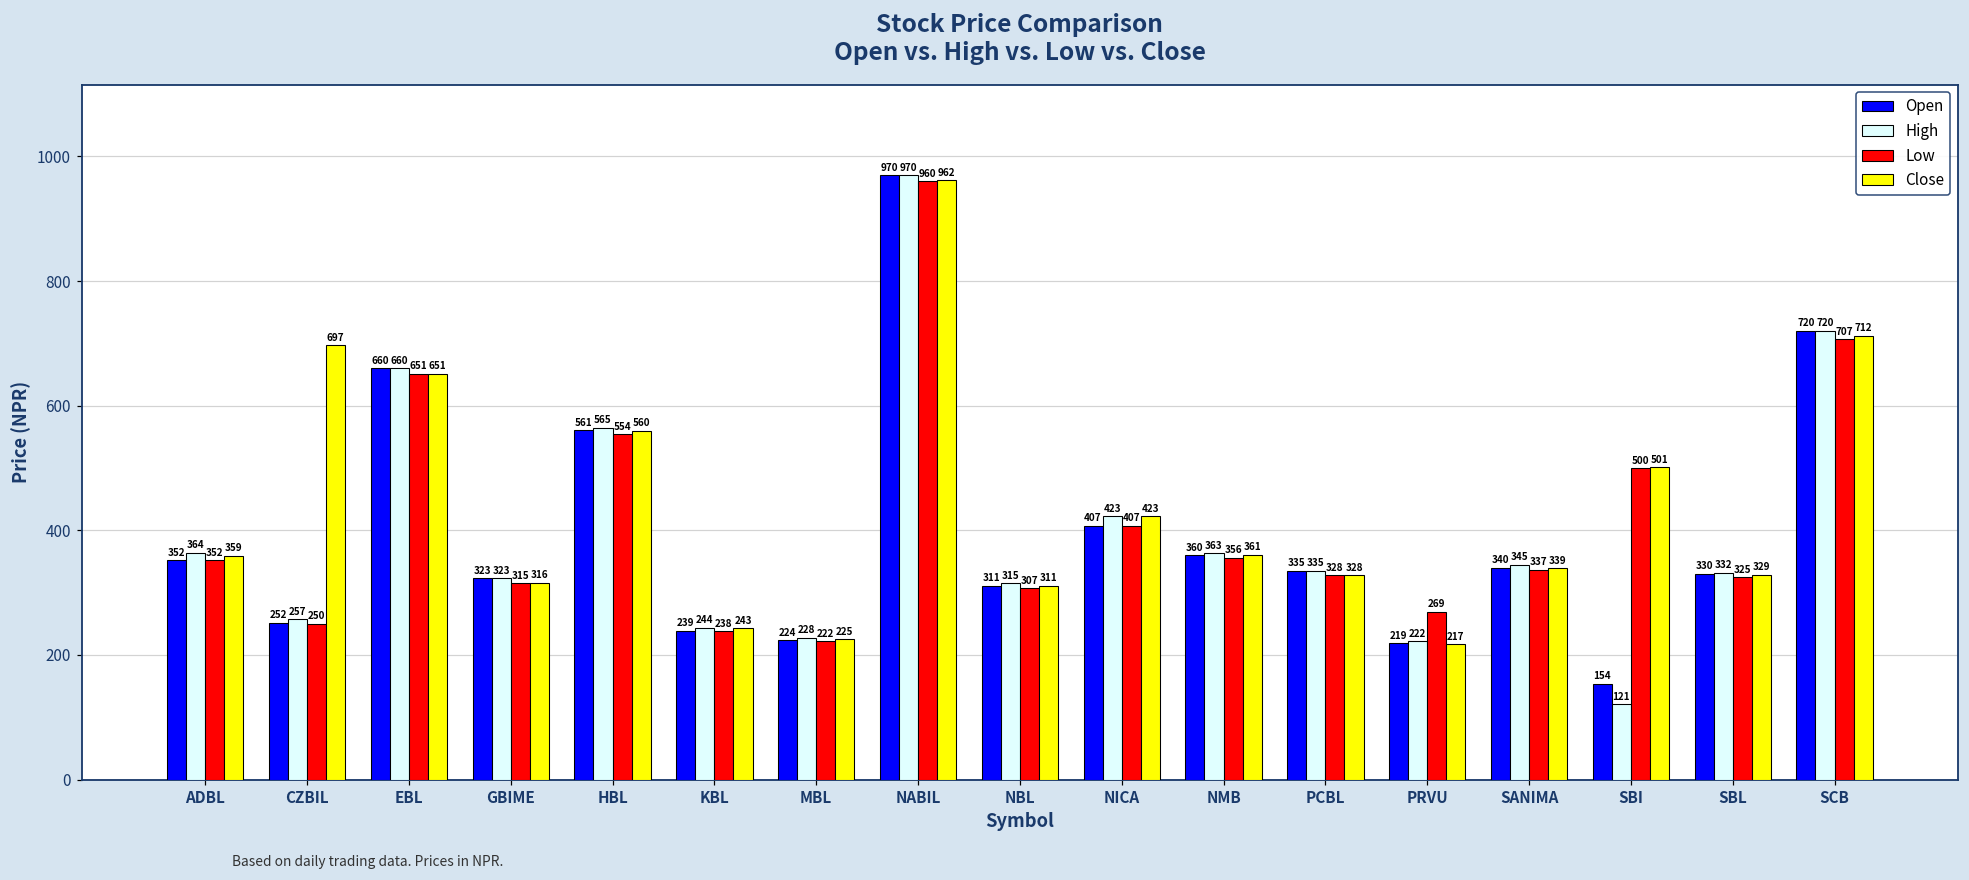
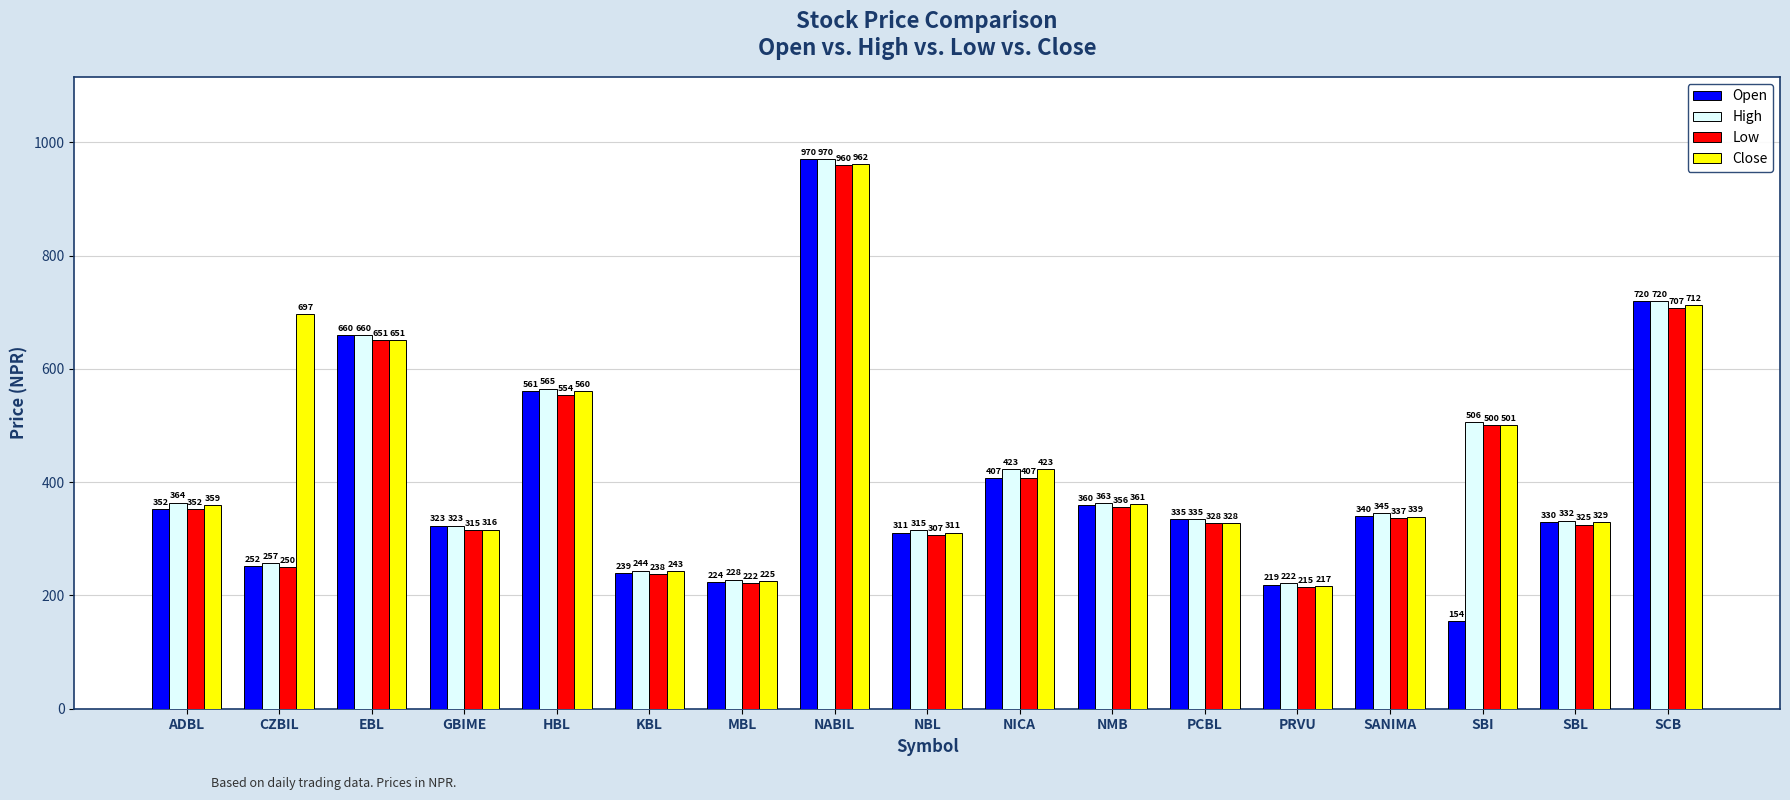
Low, PRVU: 269 -> 215
High, SBI: 121 -> 506
